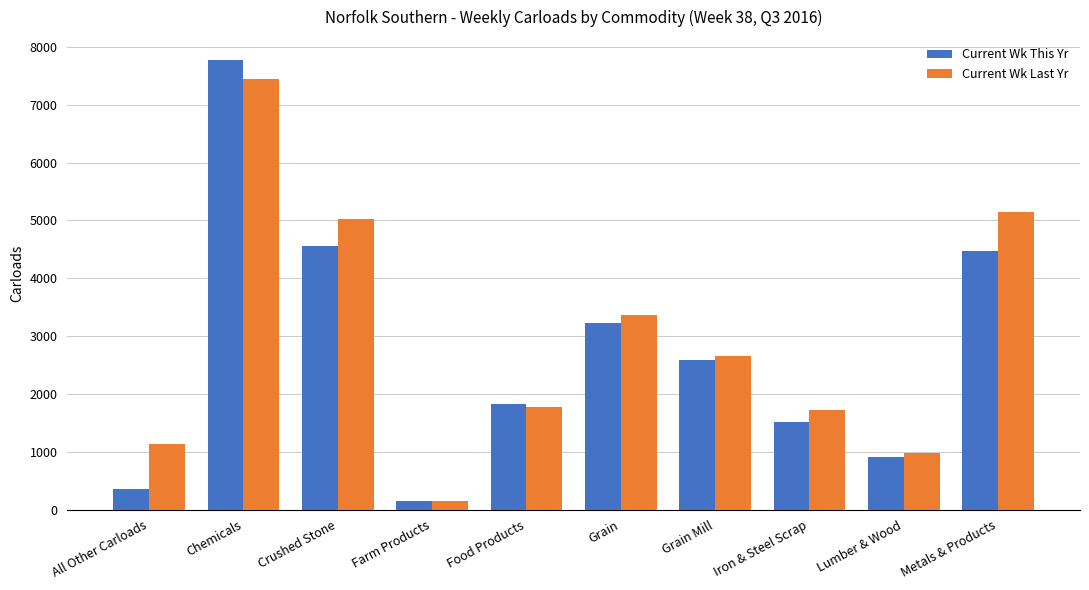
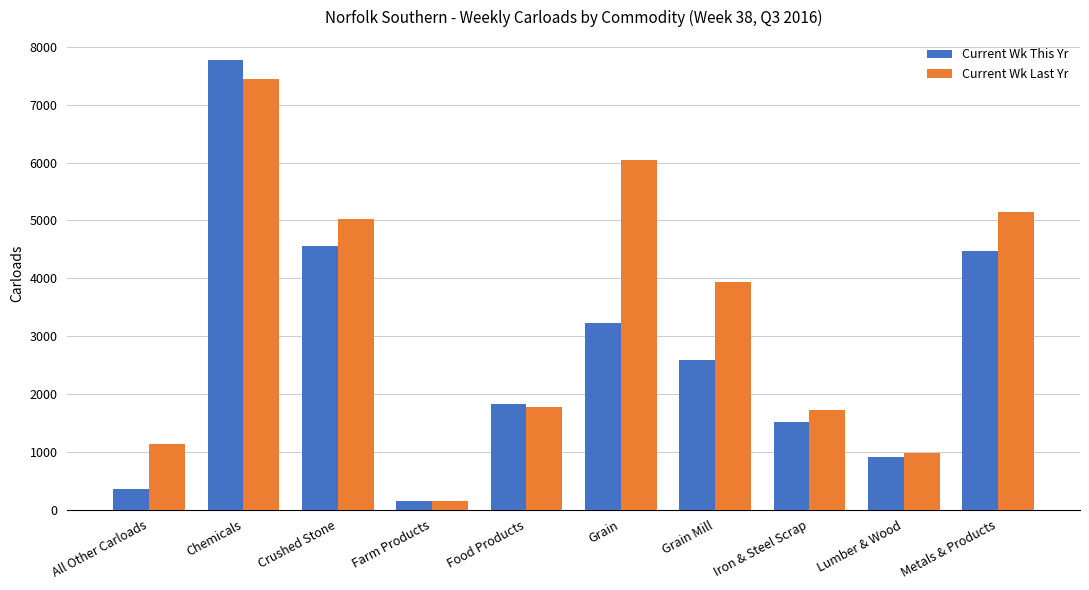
Current Wk Last Yr, Grain: 3400 -> 6100
Current Wk Last Yr, Grain Mill: 2700 -> 3900
